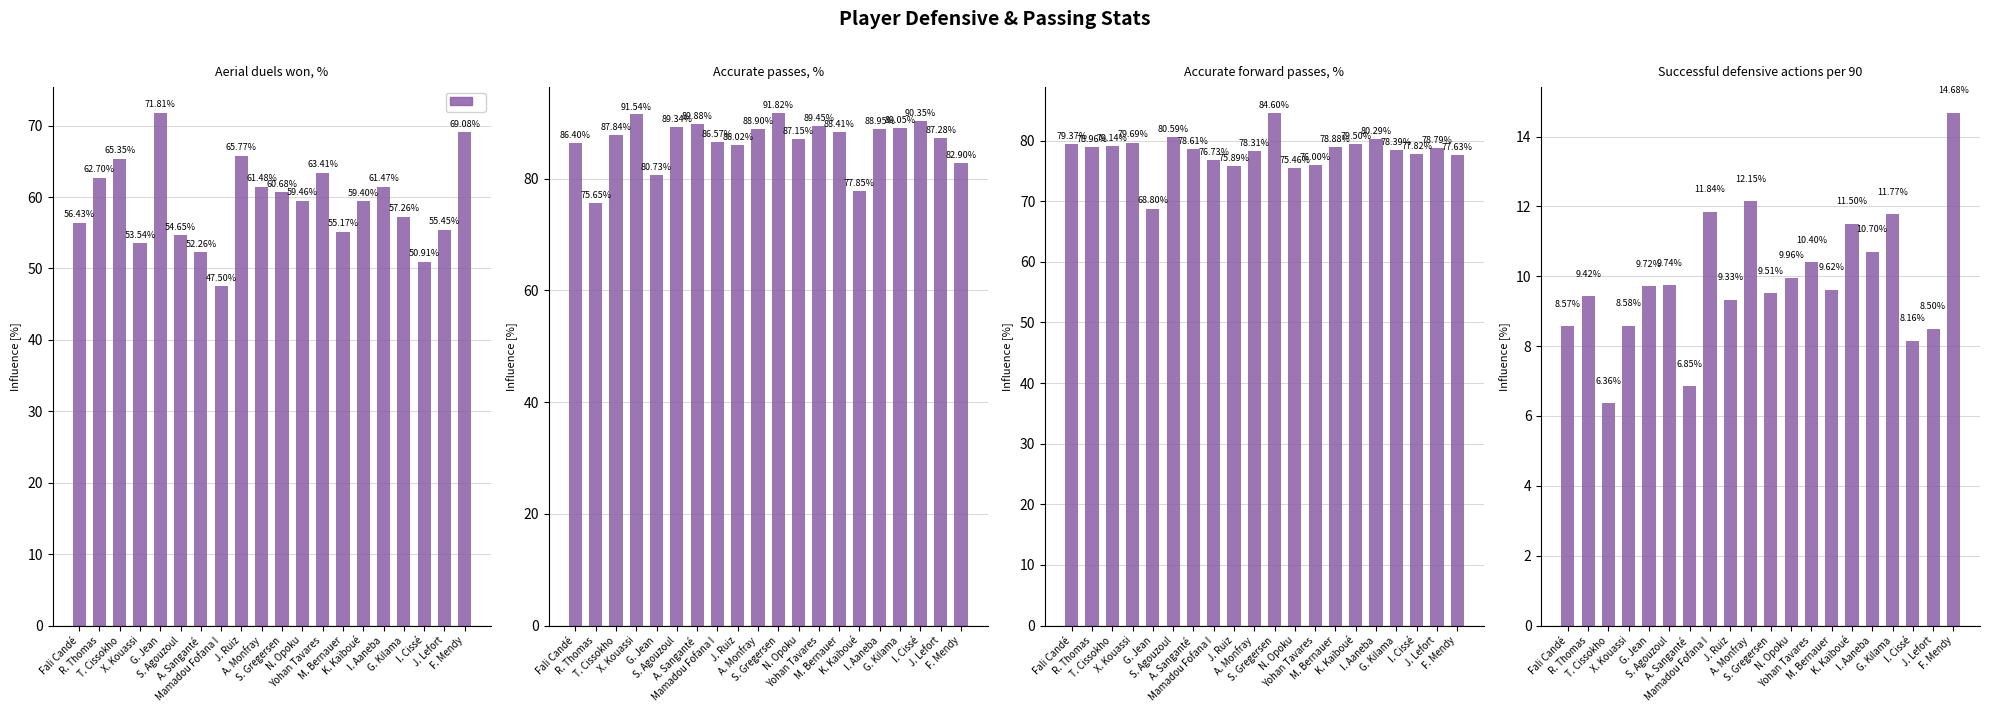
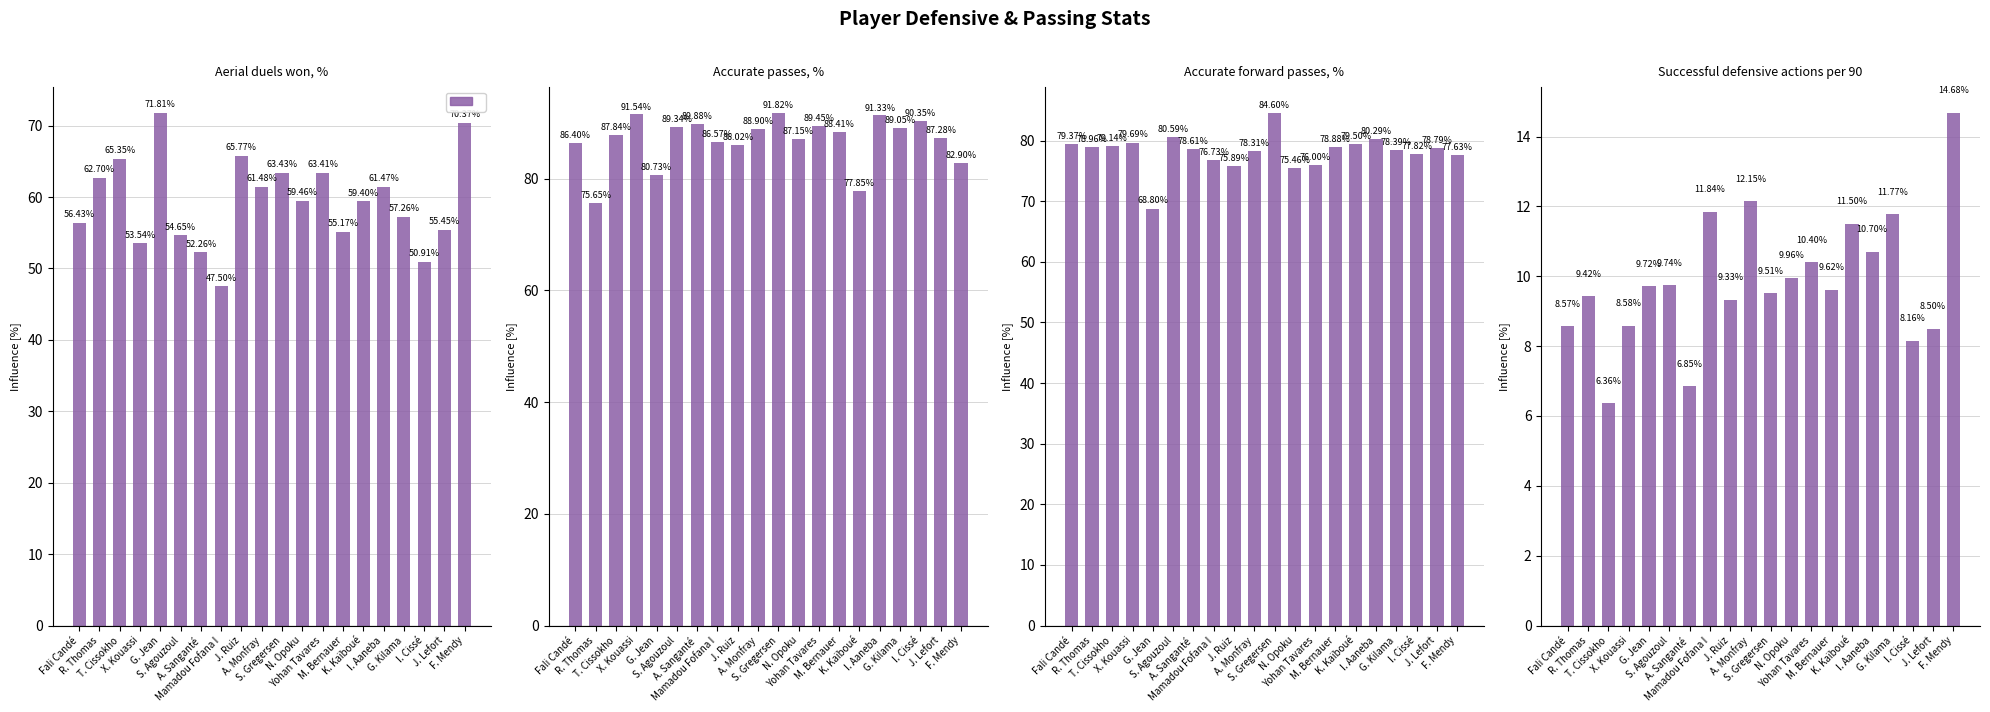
Aerial duels won, %, S. Gregersen: 60.68% -> 63.43%
Aerial duels won, %, F. Mendy: 69.08% -> 70.37%
Accurate passes, %, I. Aaneba: 88.95% -> 91.33%
